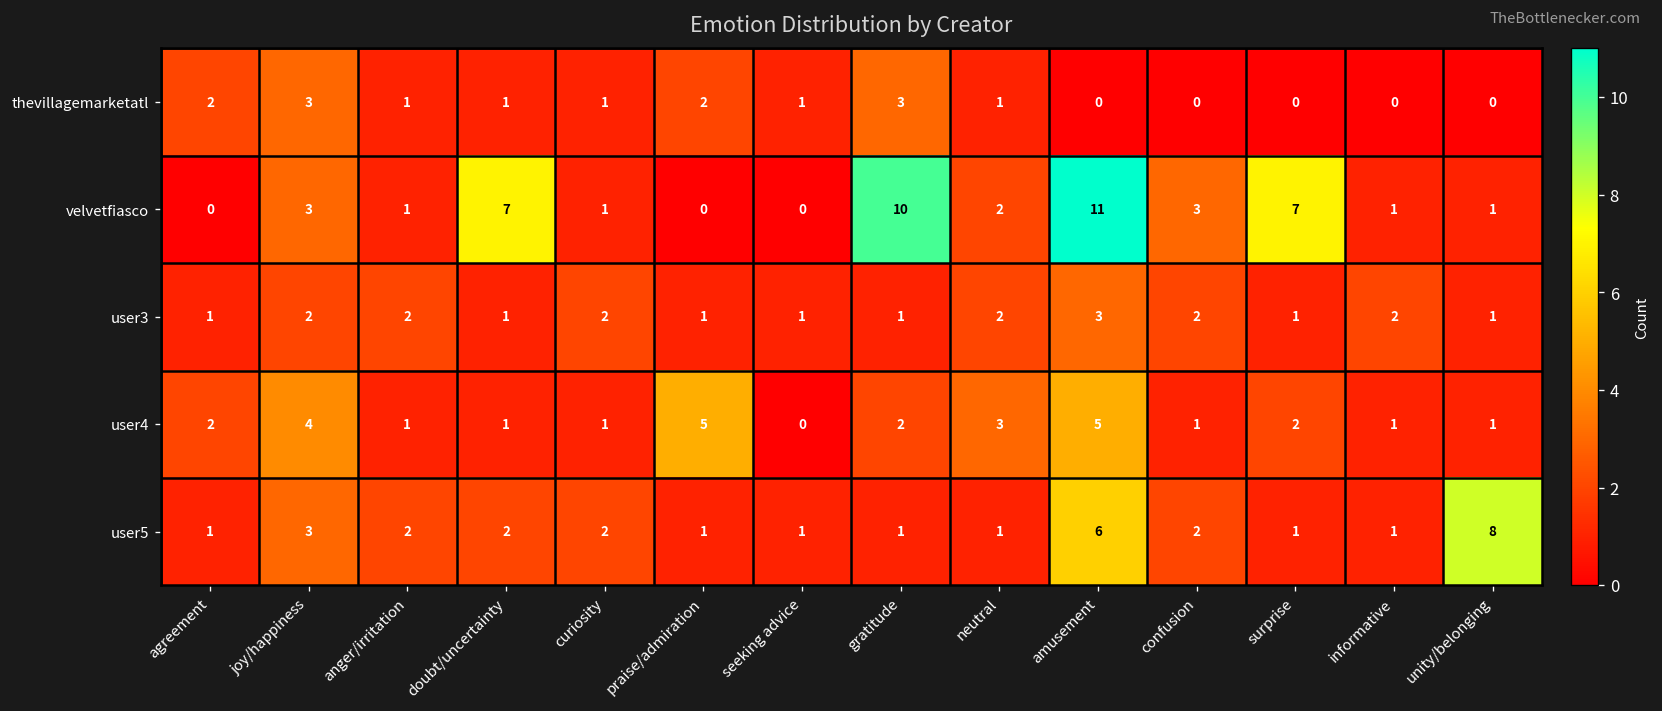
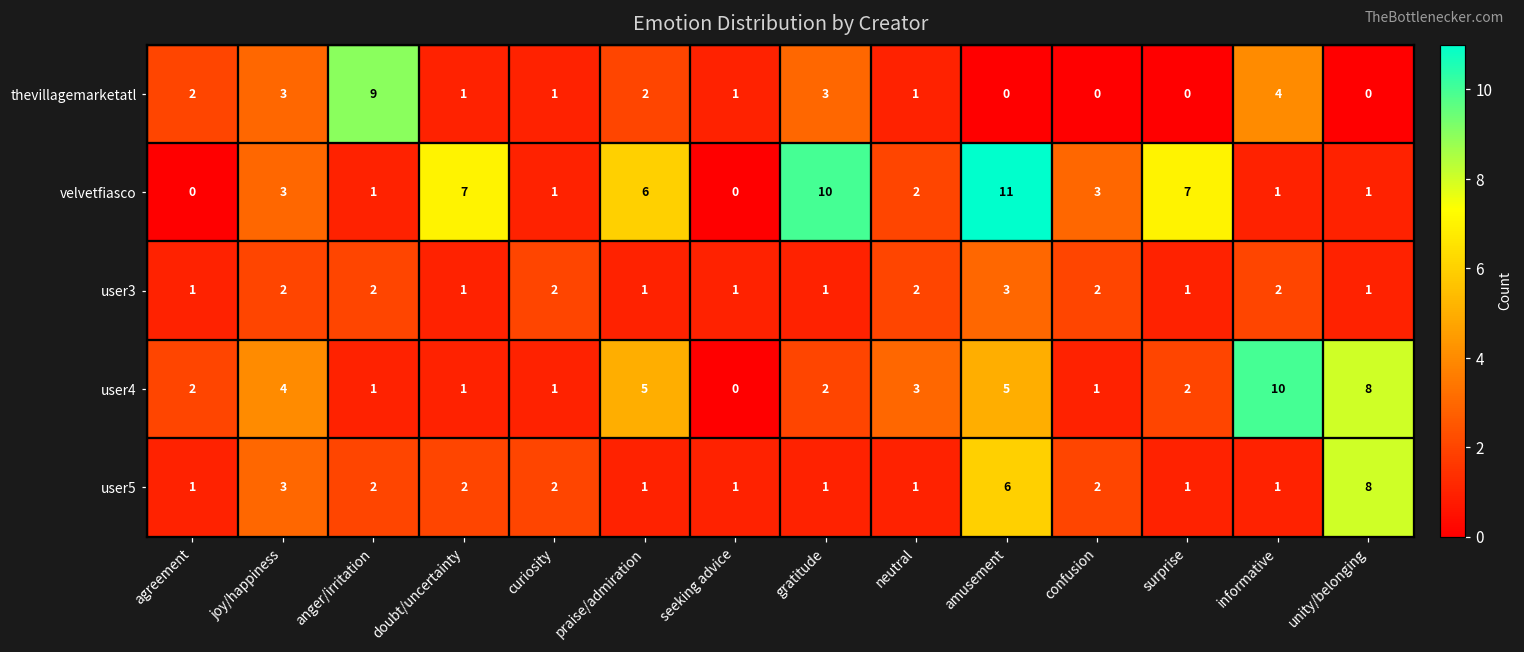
thevillagemarketatl, anger/irritation: 1 -> 9
thevillagemarketatl, informative: 0 -> 4
velvetfiasco, praise/admiration: 0 -> 6
user4, informative: 1 -> 10
user4, unity/belonging: 1 -> 8
